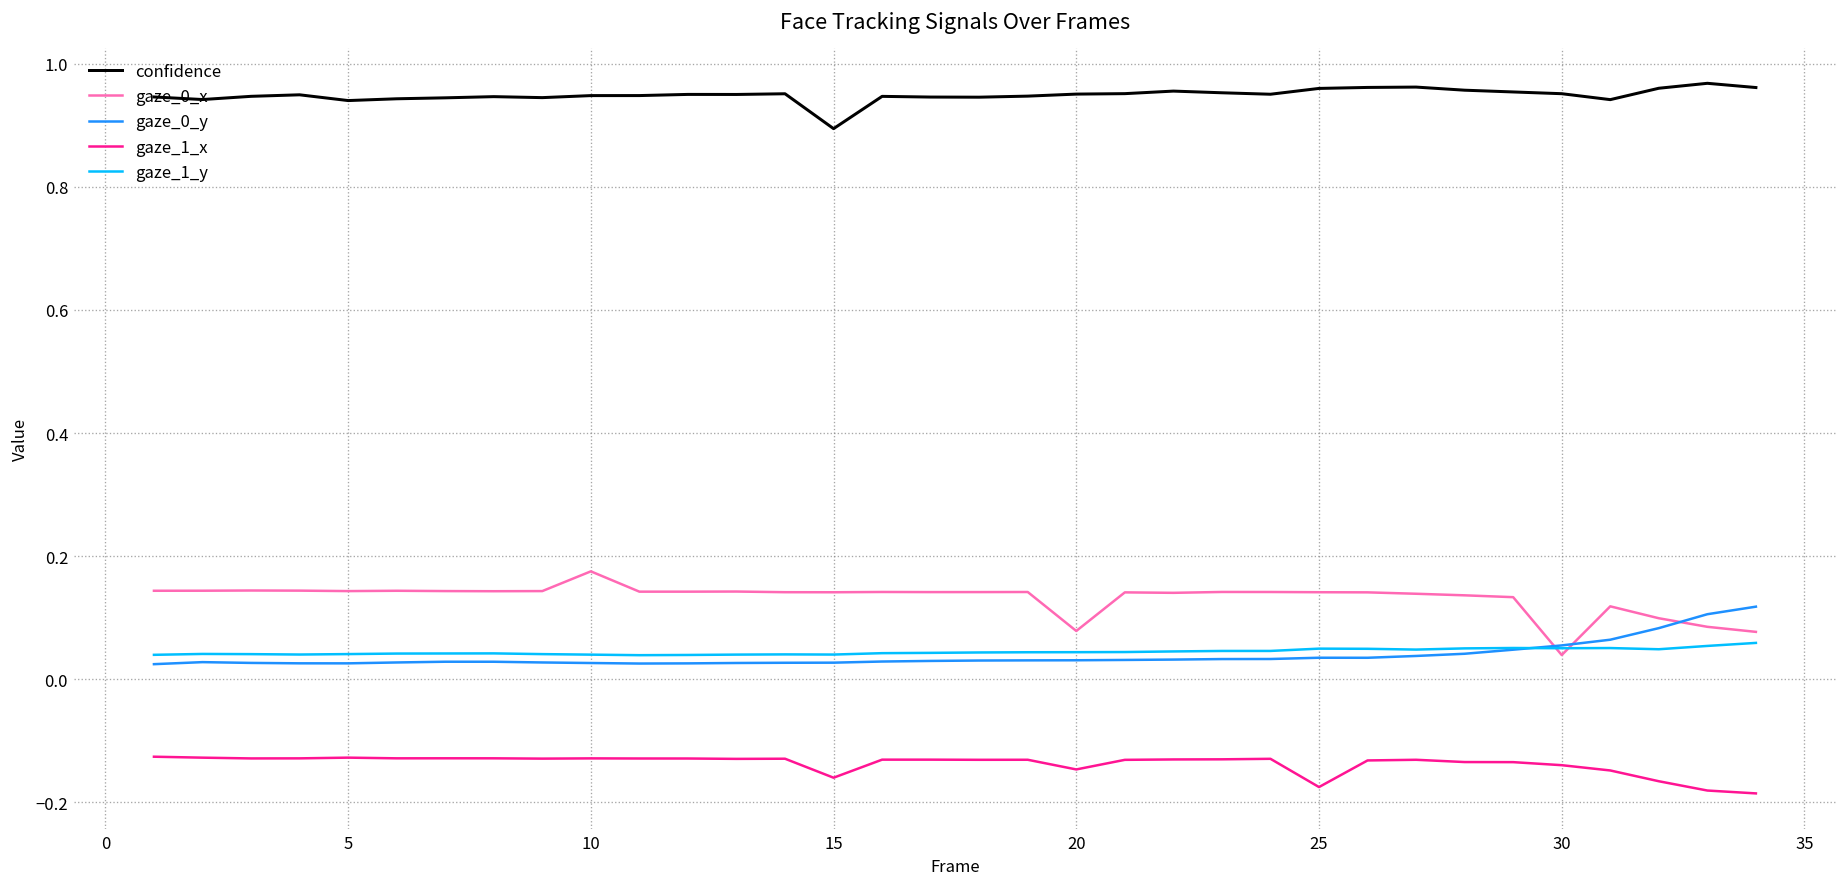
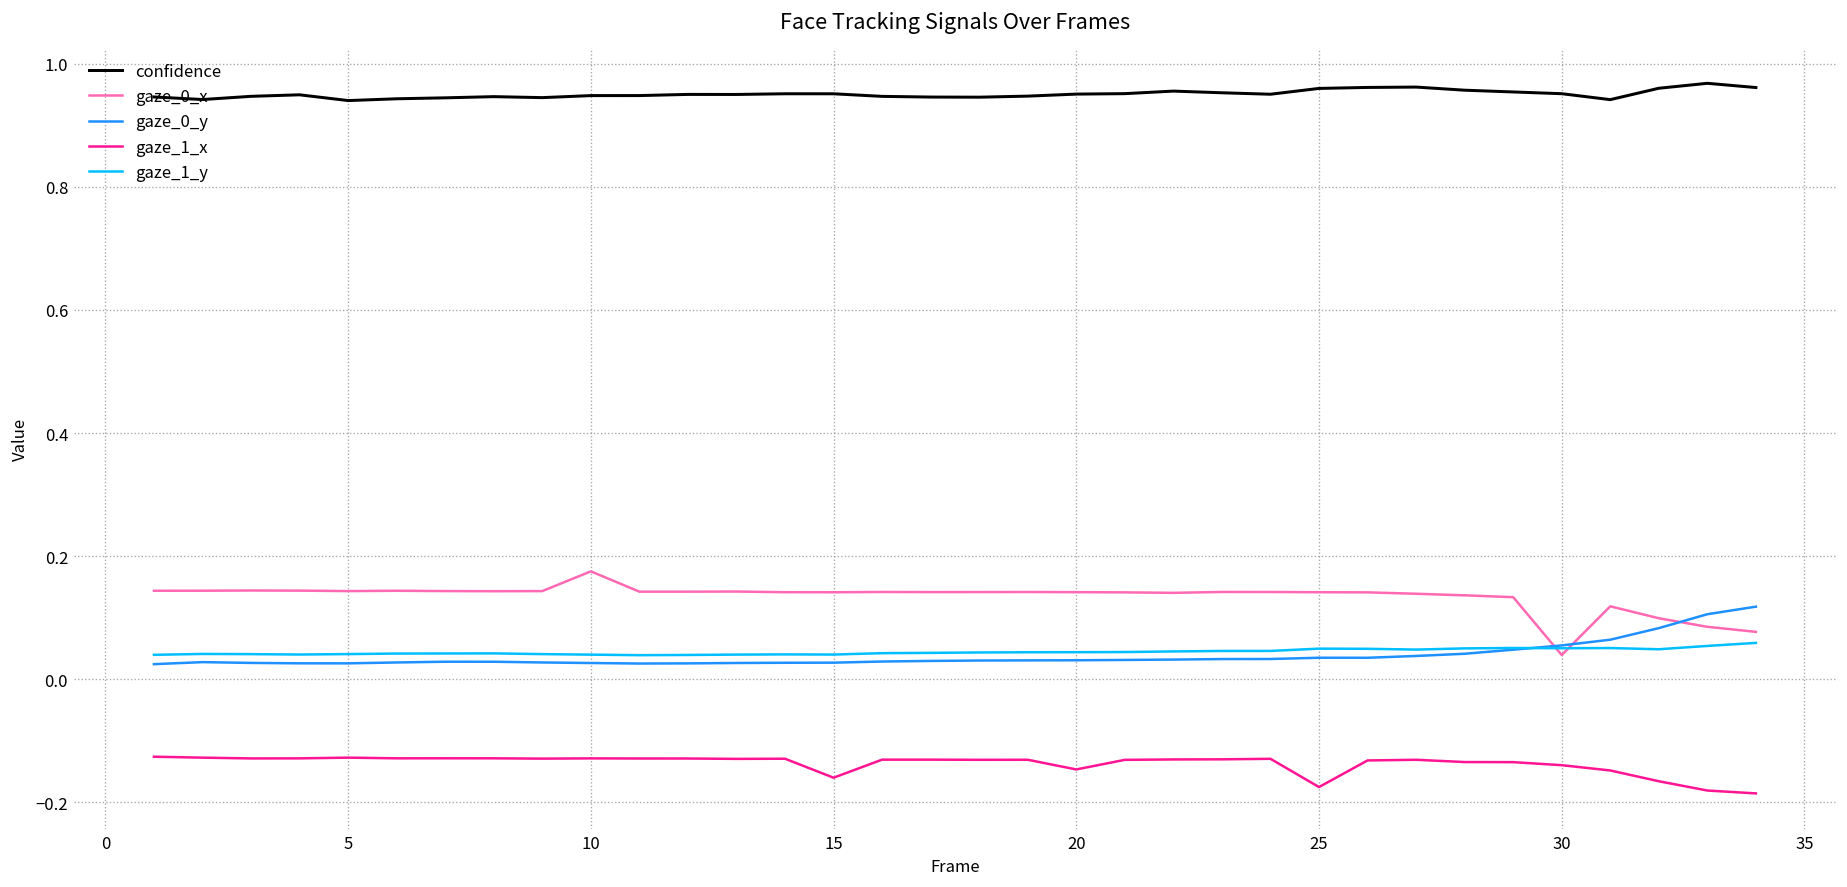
confidence, 15: 0.89 -> 0.95
gaze_0_x, 20: 0.08 -> 0.14
